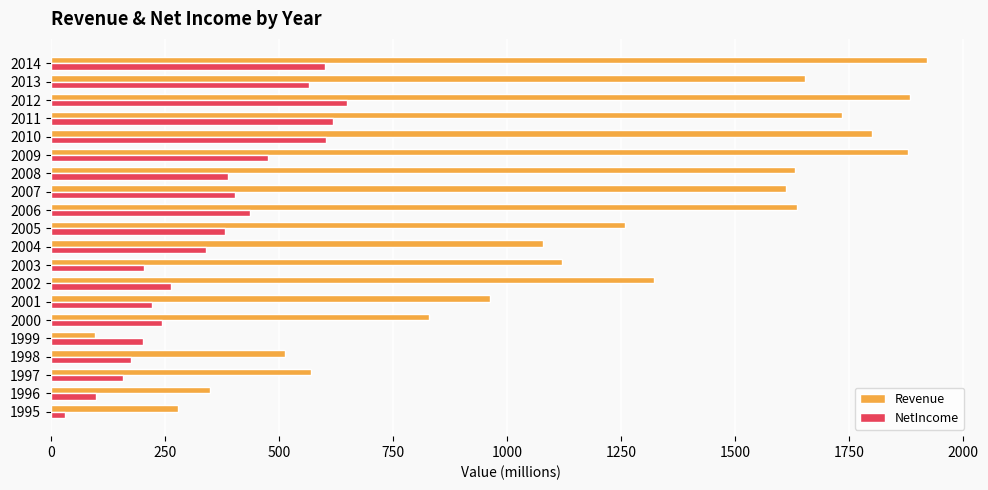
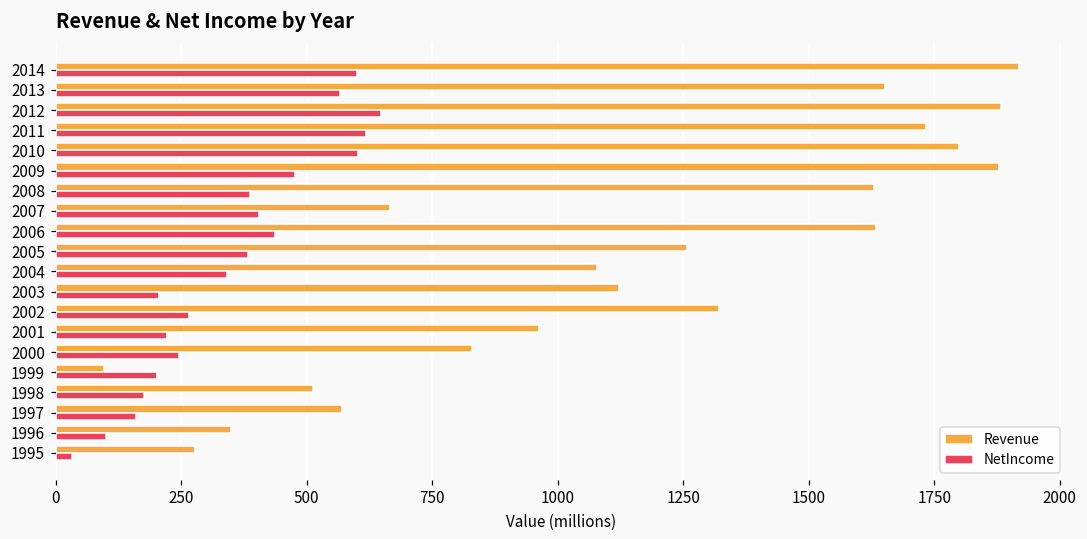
Revenue, 2007: 1610 -> 670
